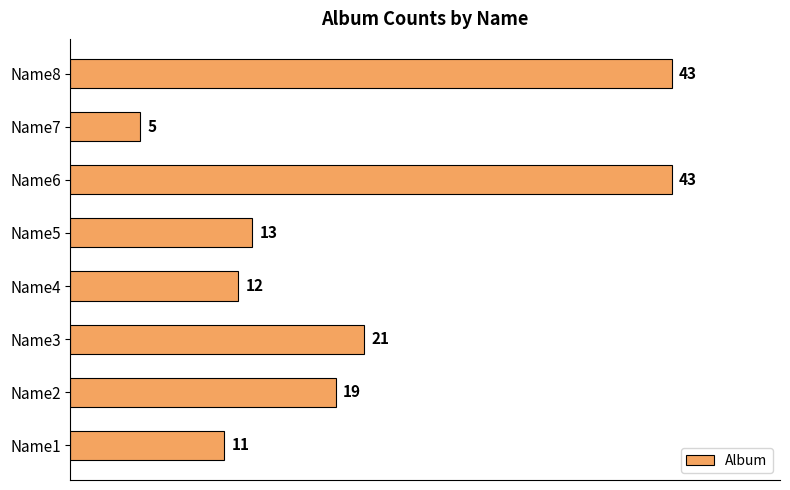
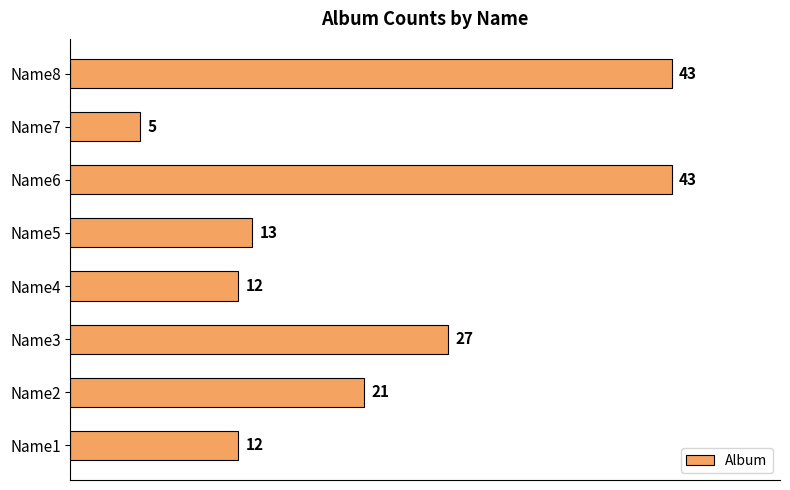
Name3: 21 -> 27
Name2: 19 -> 21
Name1: 11 -> 12
